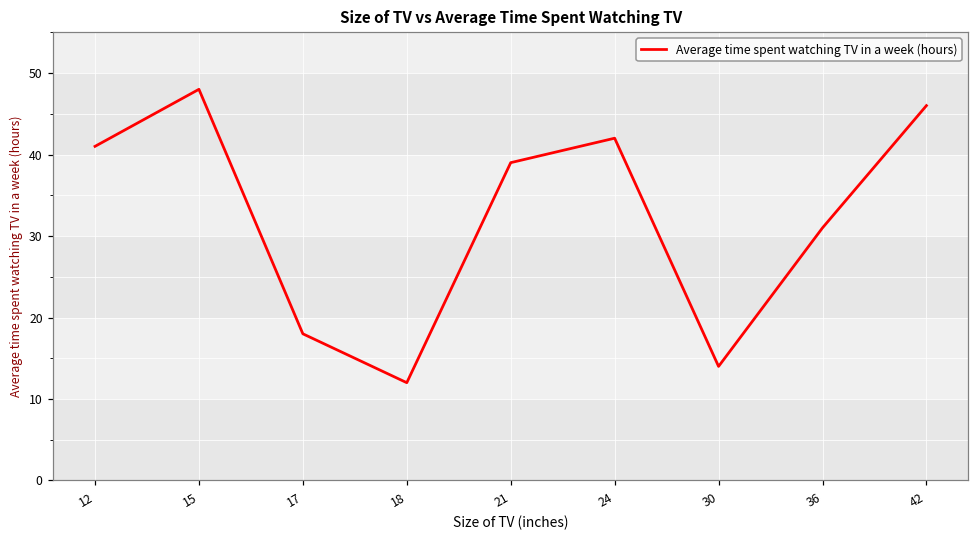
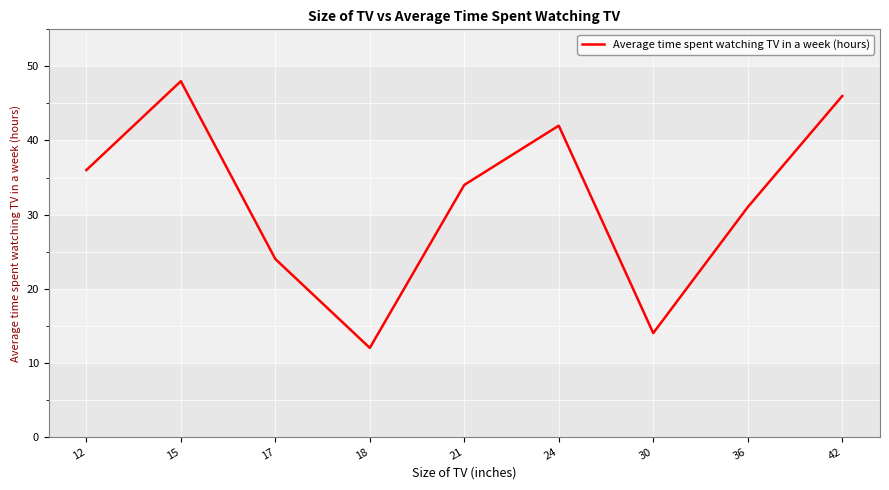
12: 41 -> 36
17: 18 -> 24
21: 39 -> 34
